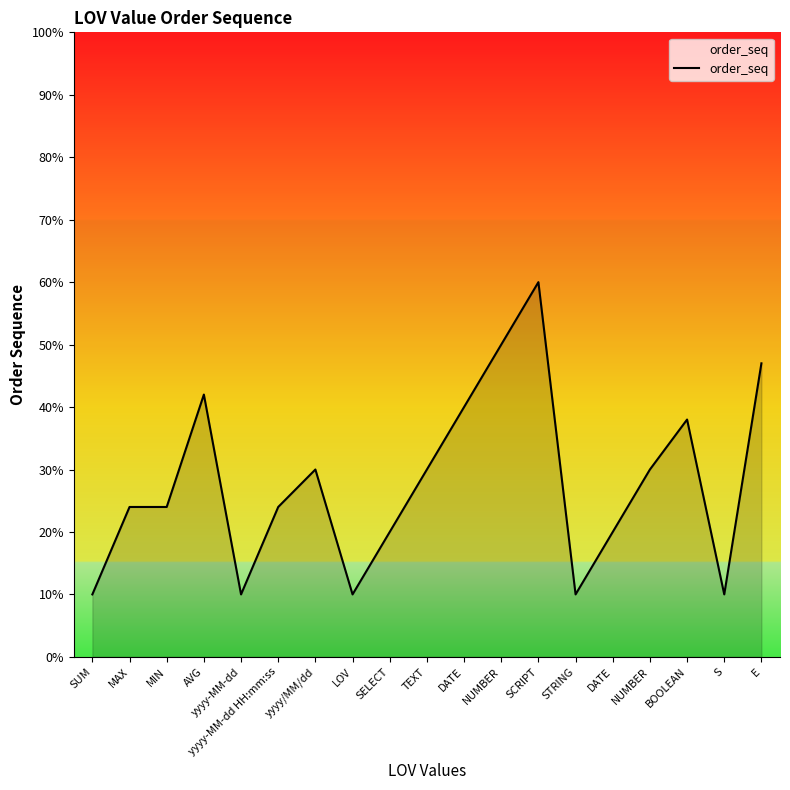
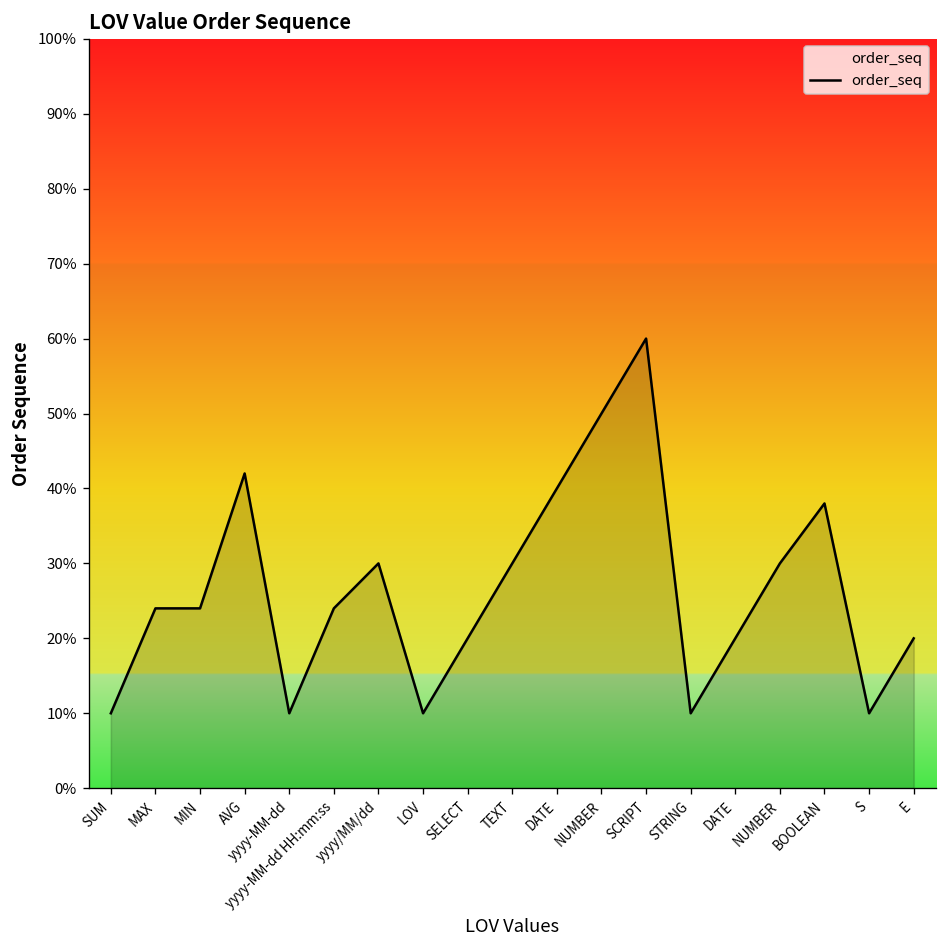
E: 47% -> 20%
